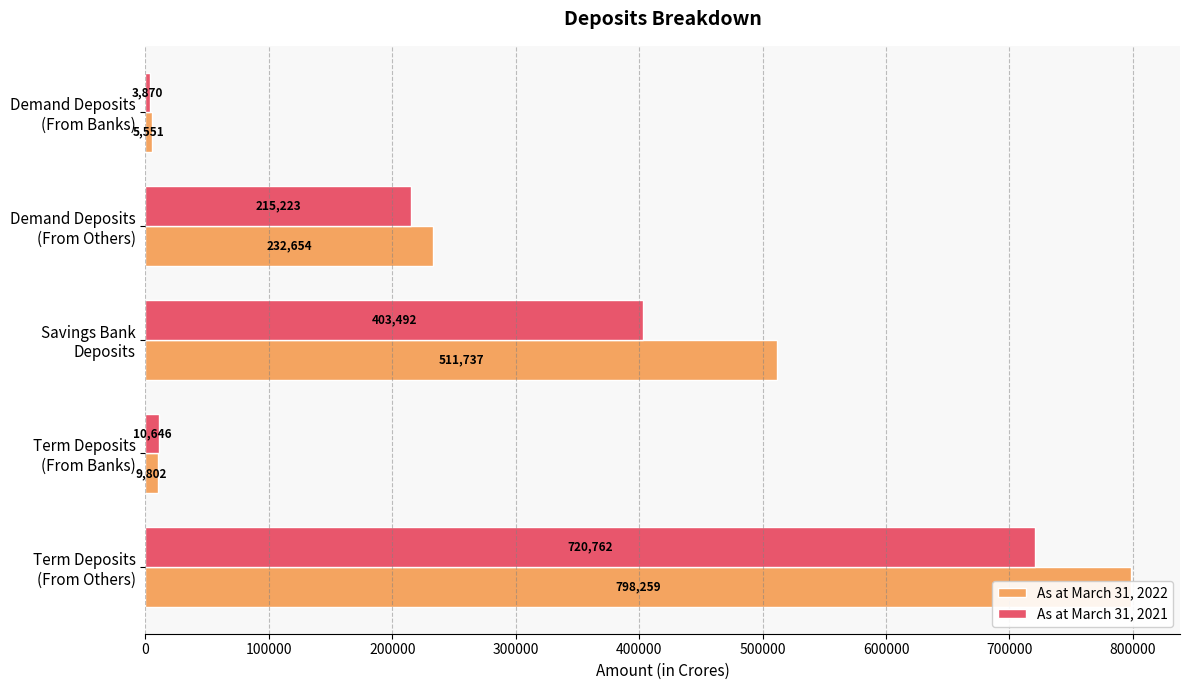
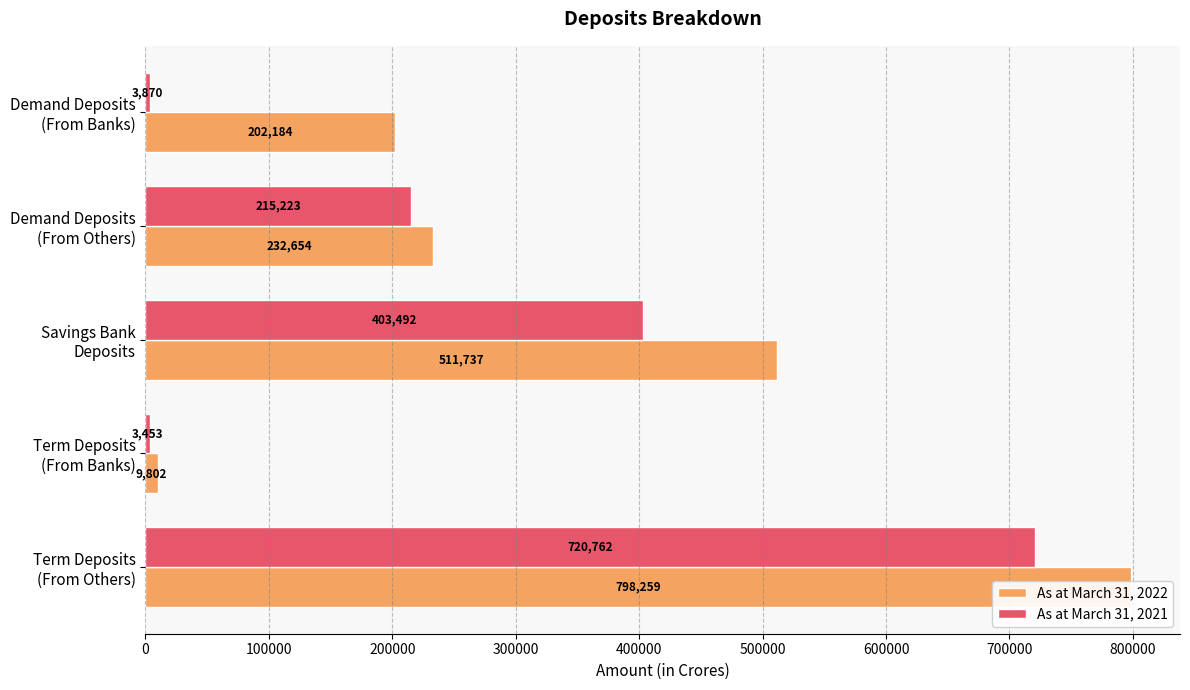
As at March 31, 2022, Demand Deposits (From Banks): 5,551 -> 202,184
As at March 31, 2021, Term Deposits (From Banks): 10,646 -> 3,453
